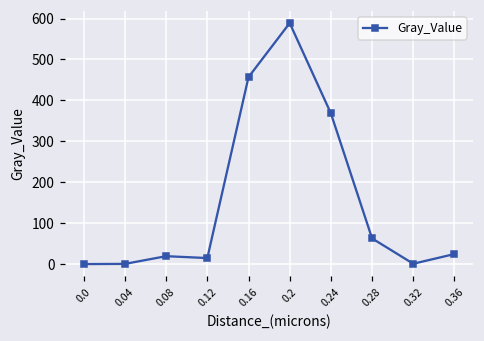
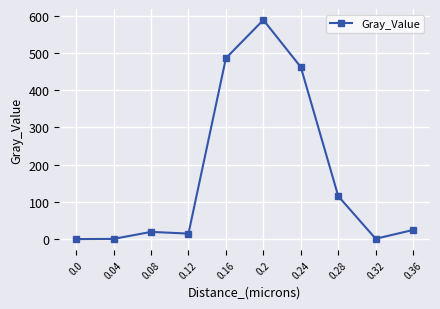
0.16: 460 -> 490
0.24: 370 -> 460
0.28: 60 -> 120
